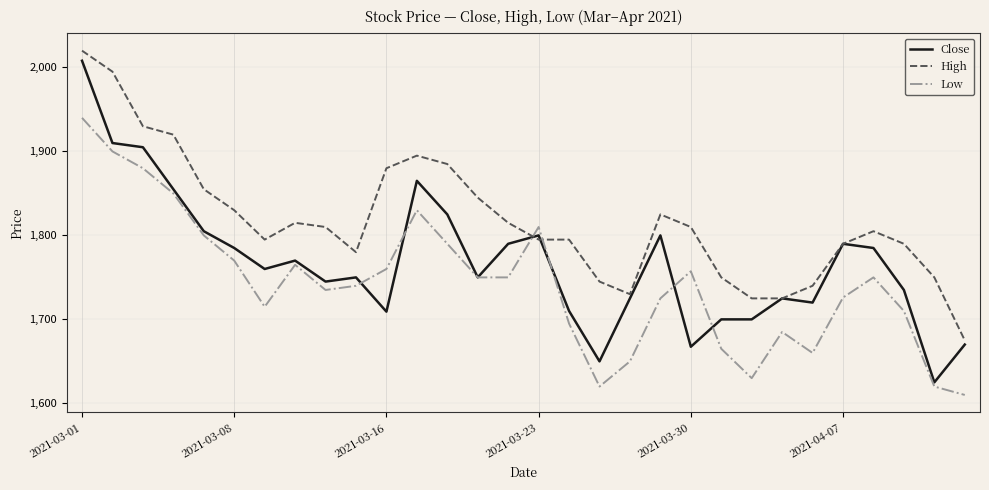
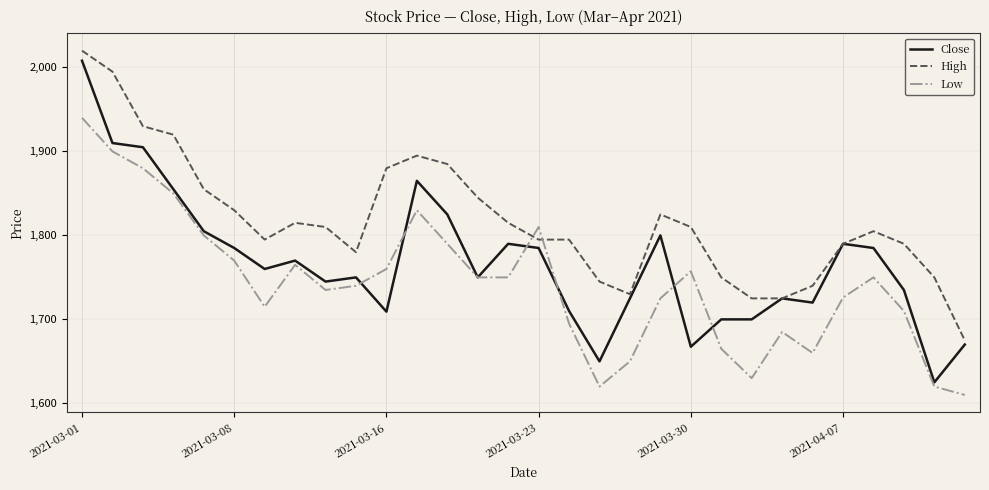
Close, 2021-03-23: 1,800 -> 1,790
